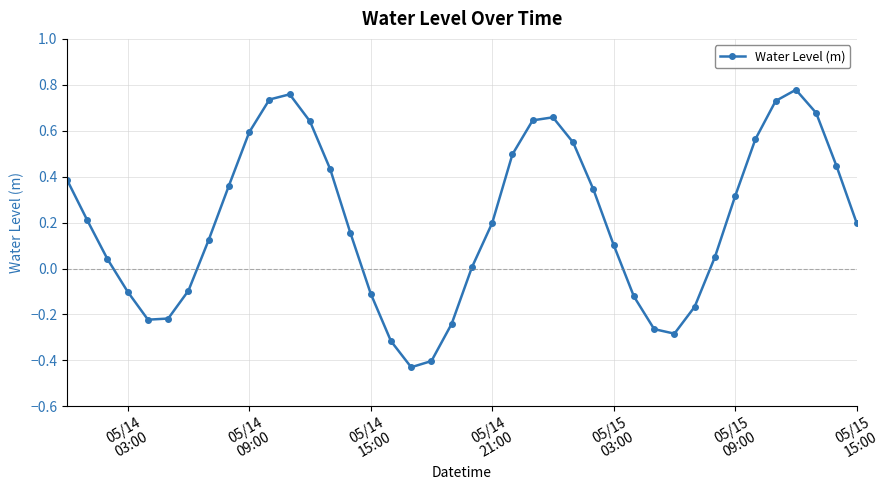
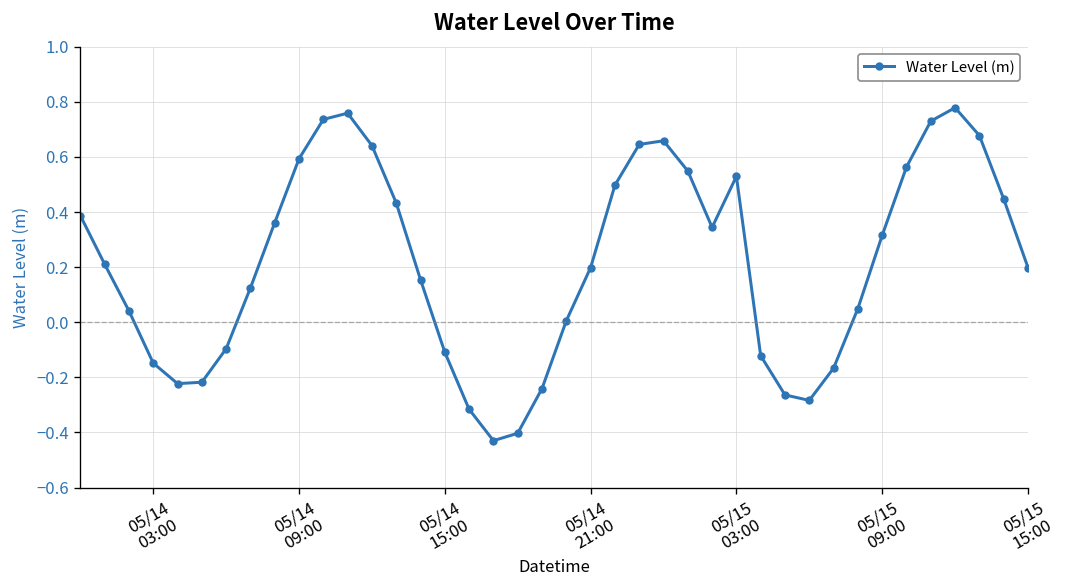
05/14 03:00: -0.10 -> -0.15
05/15 03:00: 0.10 -> 0.53
